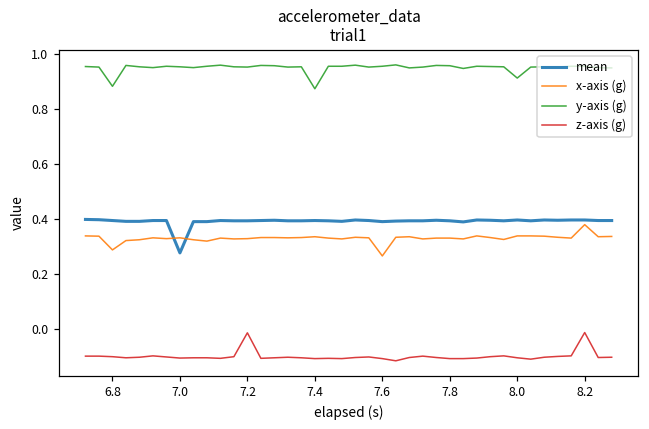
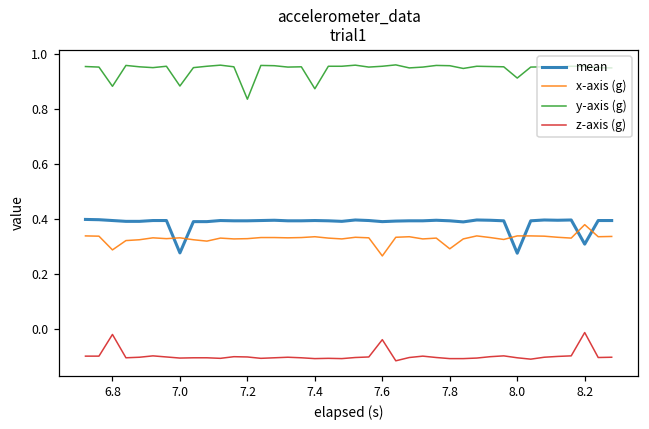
z-axis (g), 6.8: -0.10 -> -0.02
y-axis (g), 7.0: 0.96 -> 0.89
y-axis (g), 7.2: 0.95 -> 0.84
z-axis (g), 7.2: -0.01 -> -0.10
z-axis (g), 7.6: -0.11 -> -0.04
x-axis (g), 7.8: 0.33 -> 0.29
mean, 8.0: 0.40 -> 0.28
mean, 8.2: 0.40 -> 0.31
